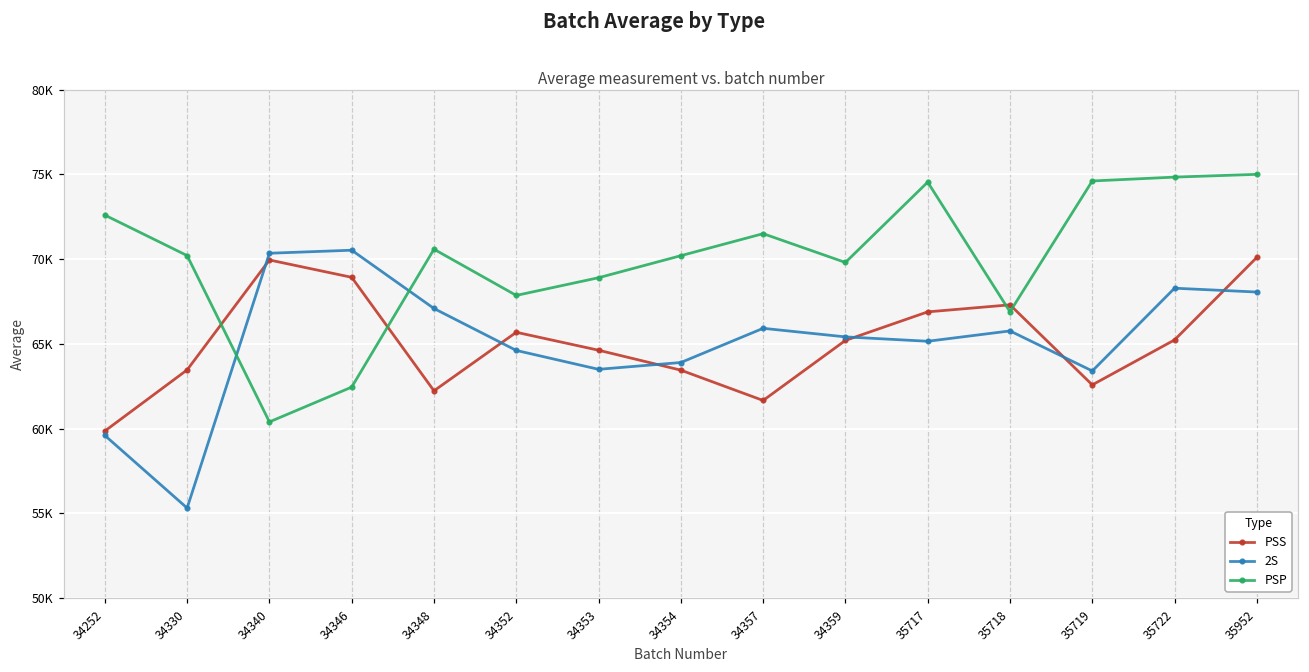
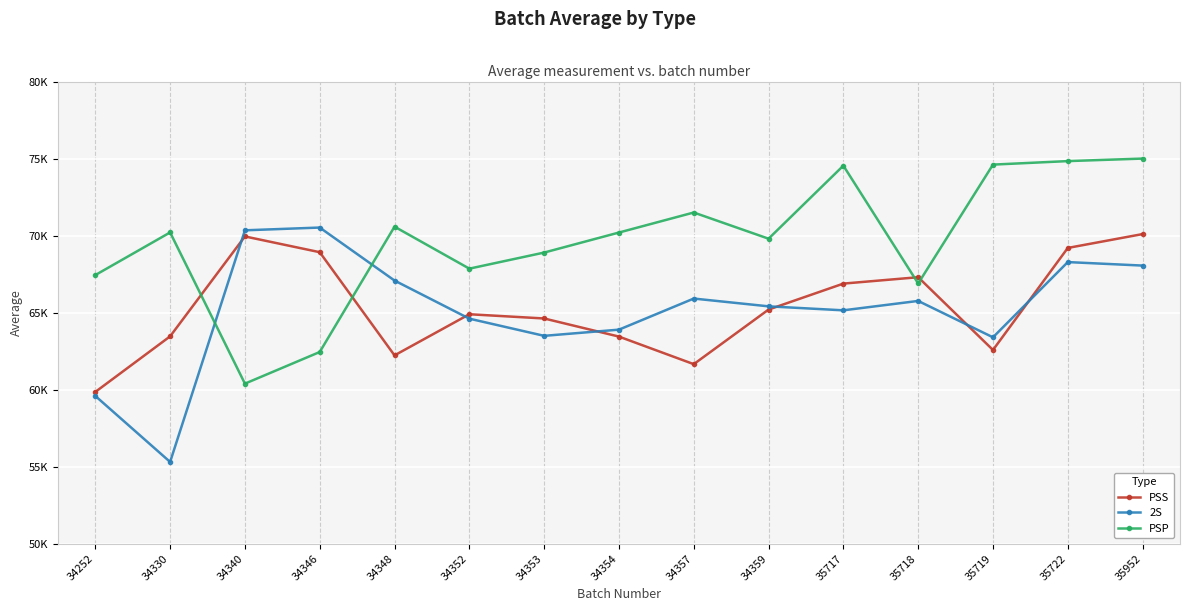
PSP, 34252: 72600 -> 67400
PSS, 34352: 65700 -> 64900
PSS, 35722: 65200 -> 69200
